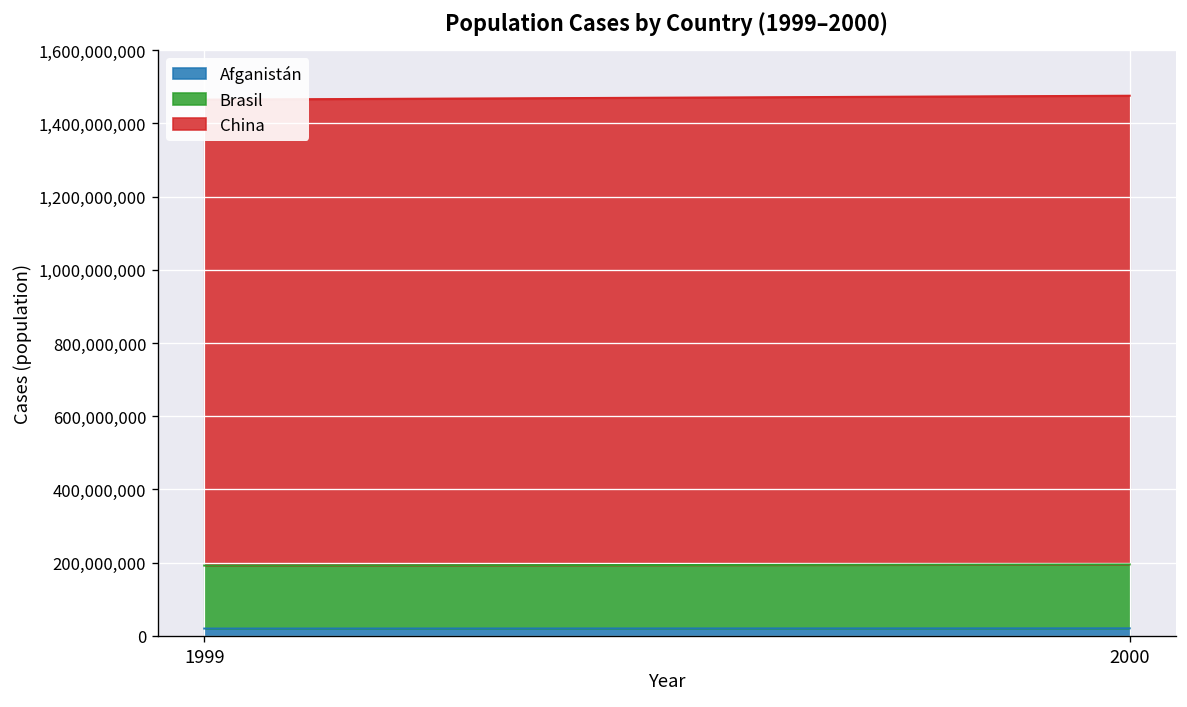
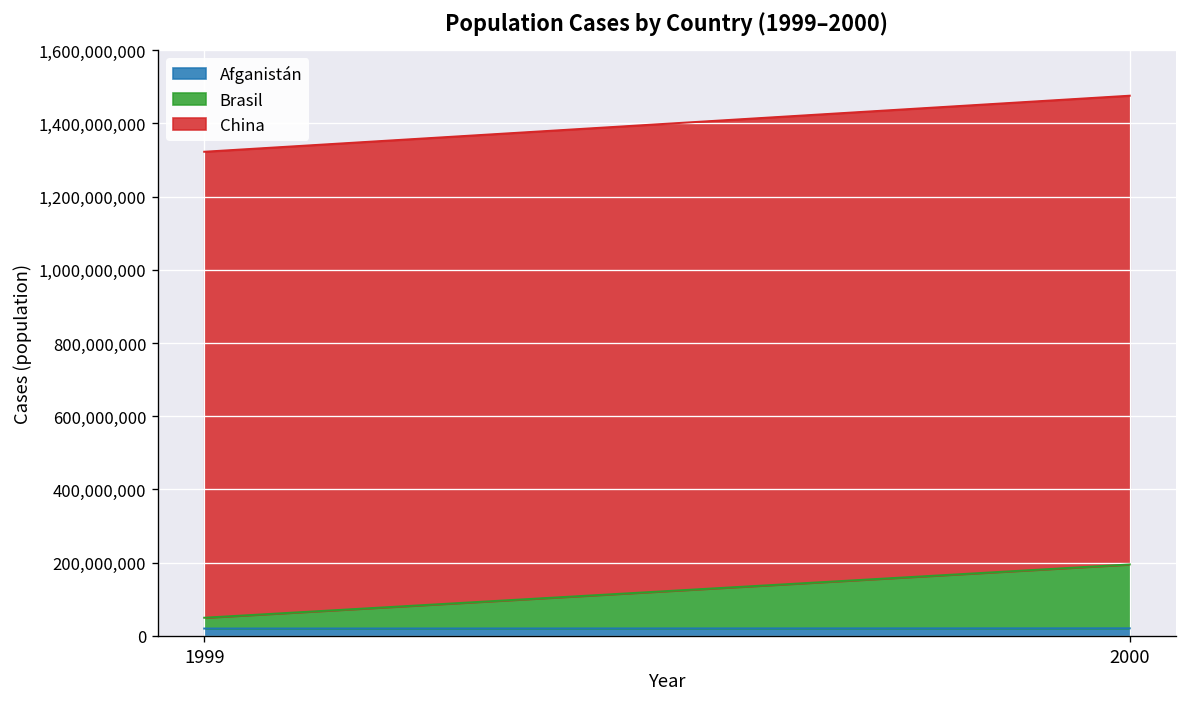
Brasil, 1999: 170,000,000 -> 30,000,000
